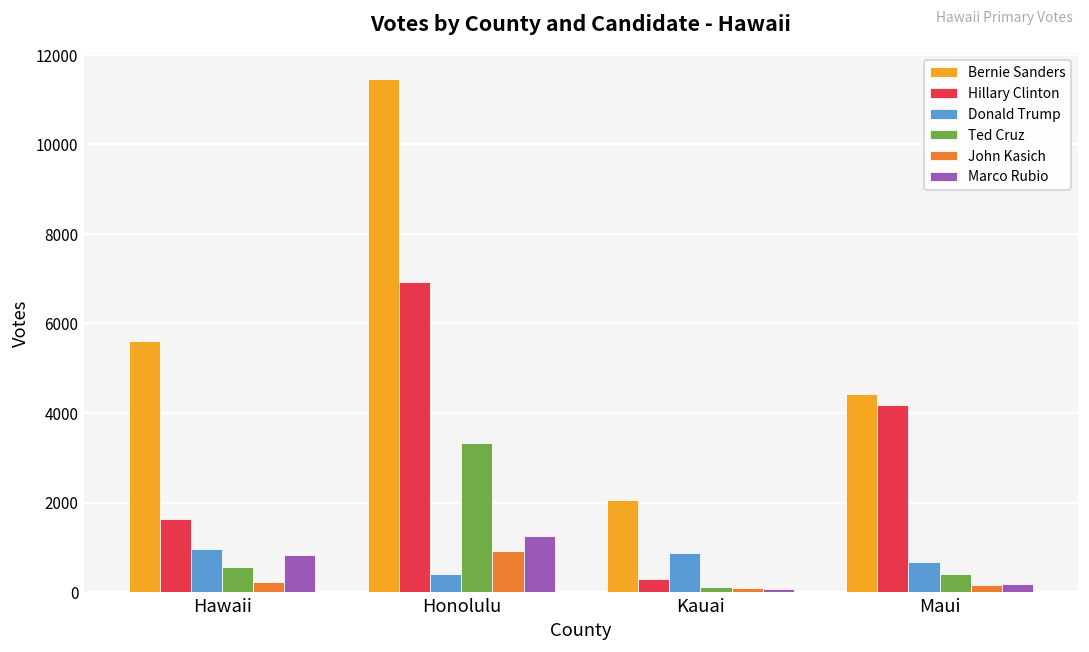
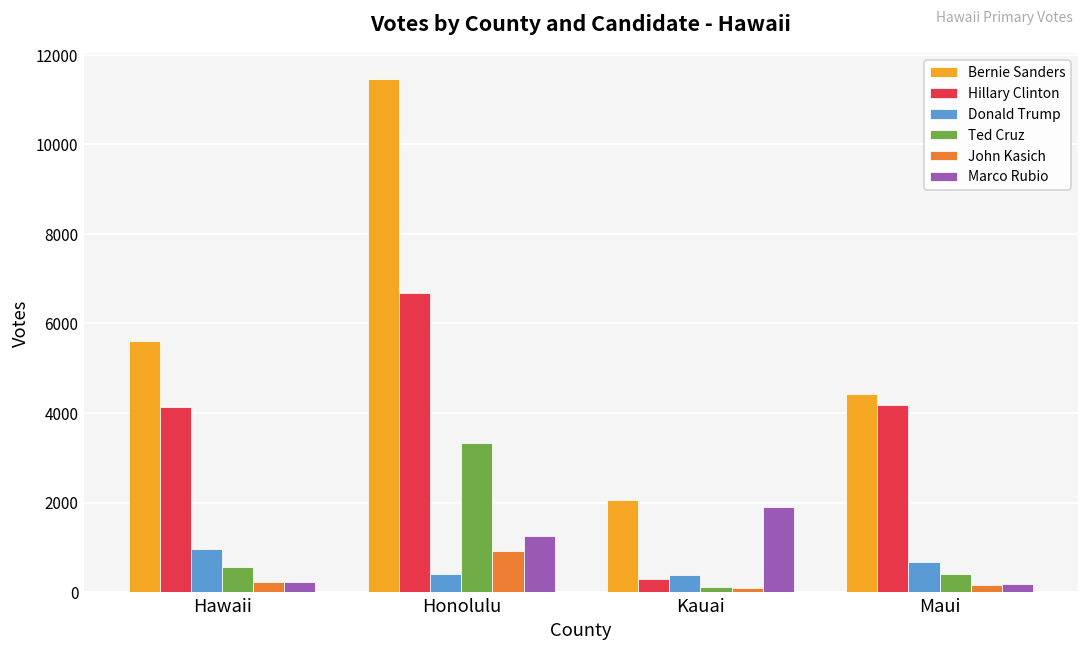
Hillary Clinton, Hawaii: 1600 -> 4100
Marco Rubio, Hawaii: 800 -> 200
Hillary Clinton, Honolulu: 6900 -> 6700
Donald Trump, Kauai: 900 -> 400
Marco Rubio, Kauai: 100 -> 1900
